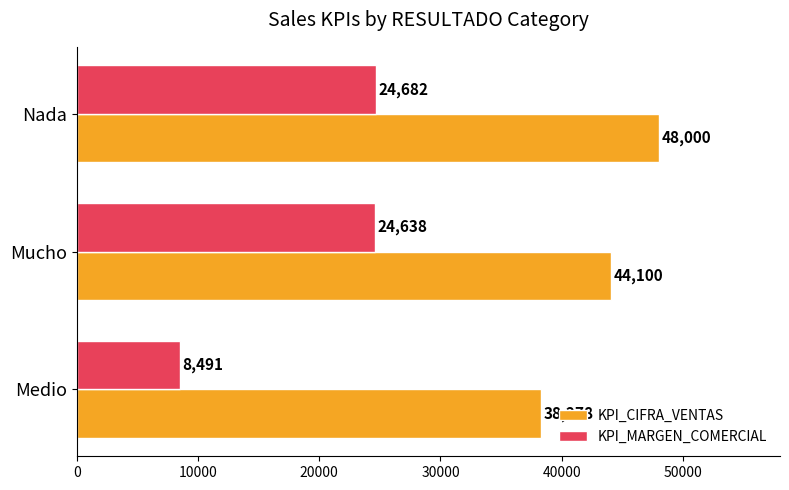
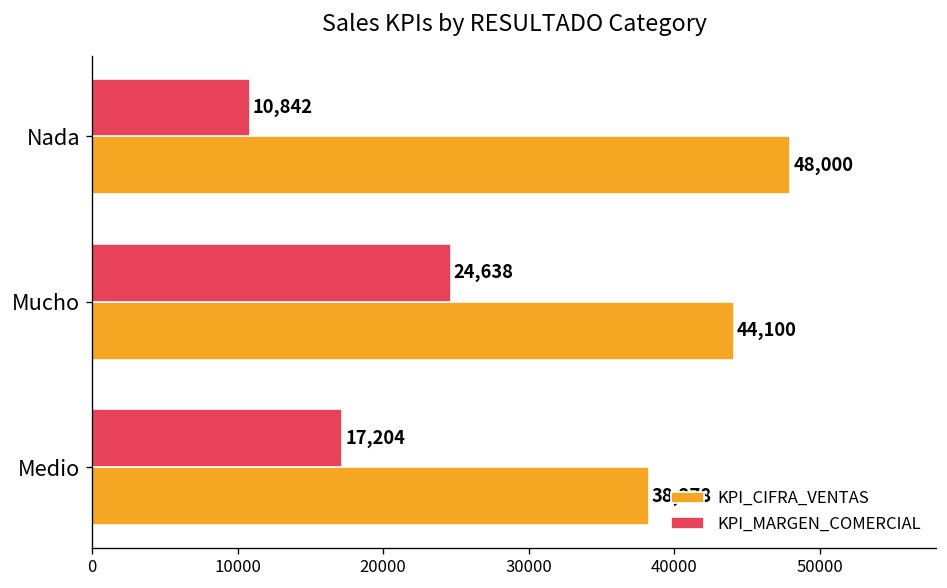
KPI_MARGEN_COMERCIAL, Nada: 24,682 -> 10,842
KPI_MARGEN_COMERCIAL, Medio: 8,491 -> 17,204
